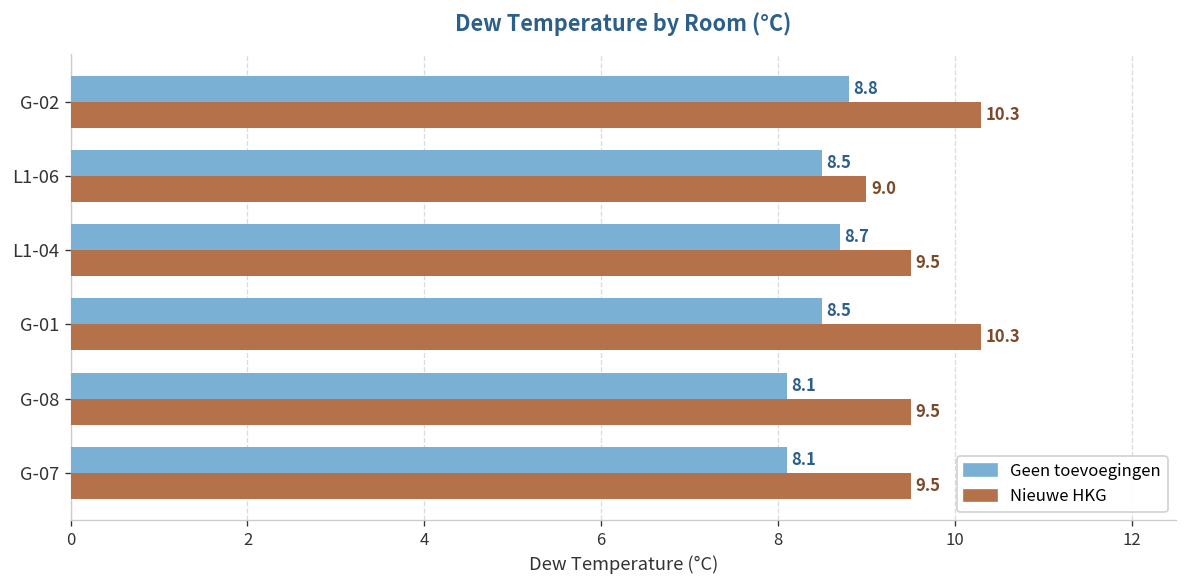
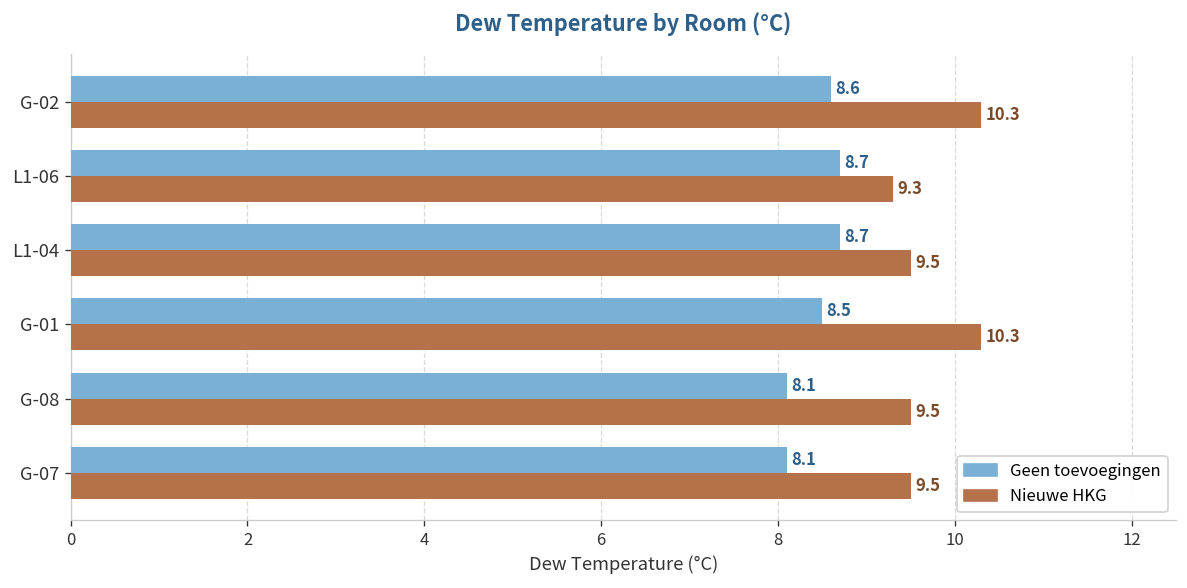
Geen toevoegingen, G-02: 8.8 -> 8.6
Geen toevoegingen, L1-06: 8.5 -> 8.7
Nieuwe HKG, L1-06: 9.0 -> 9.3
